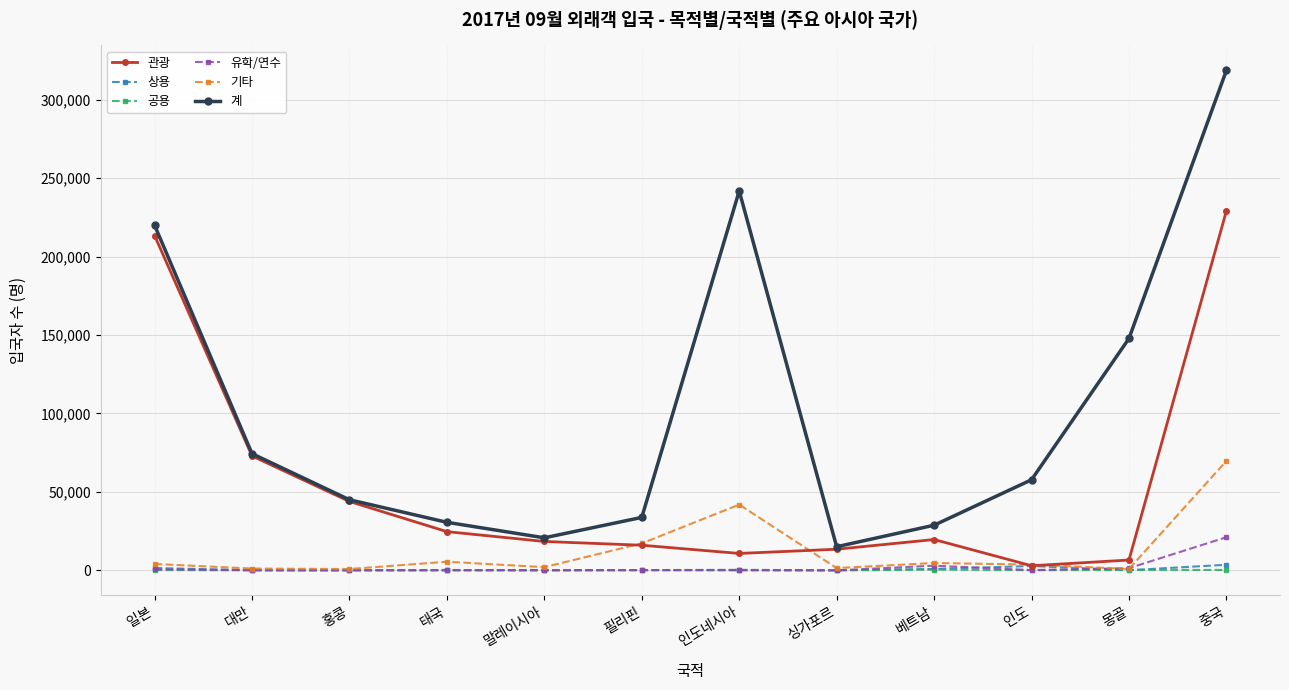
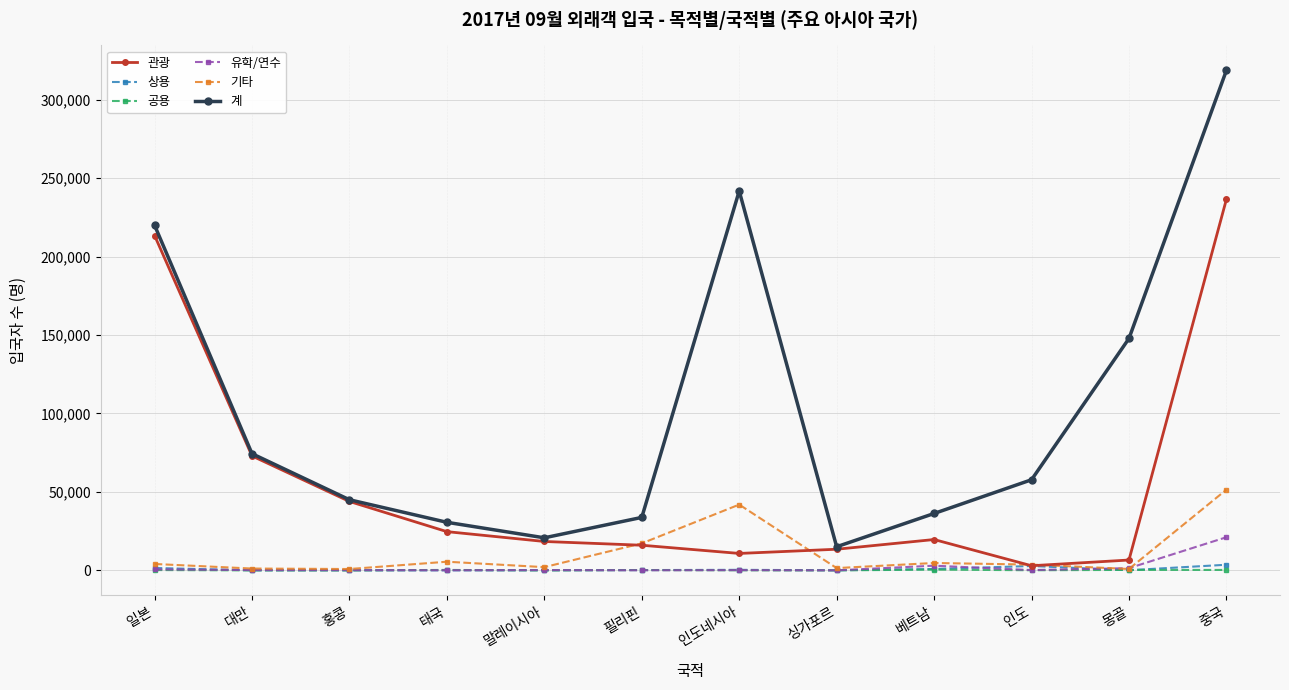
계, 베트남: 29,000 -> 36,000
관광, 중국: 229,000 -> 237,000
기타, 중국: 70,000 -> 51,000
